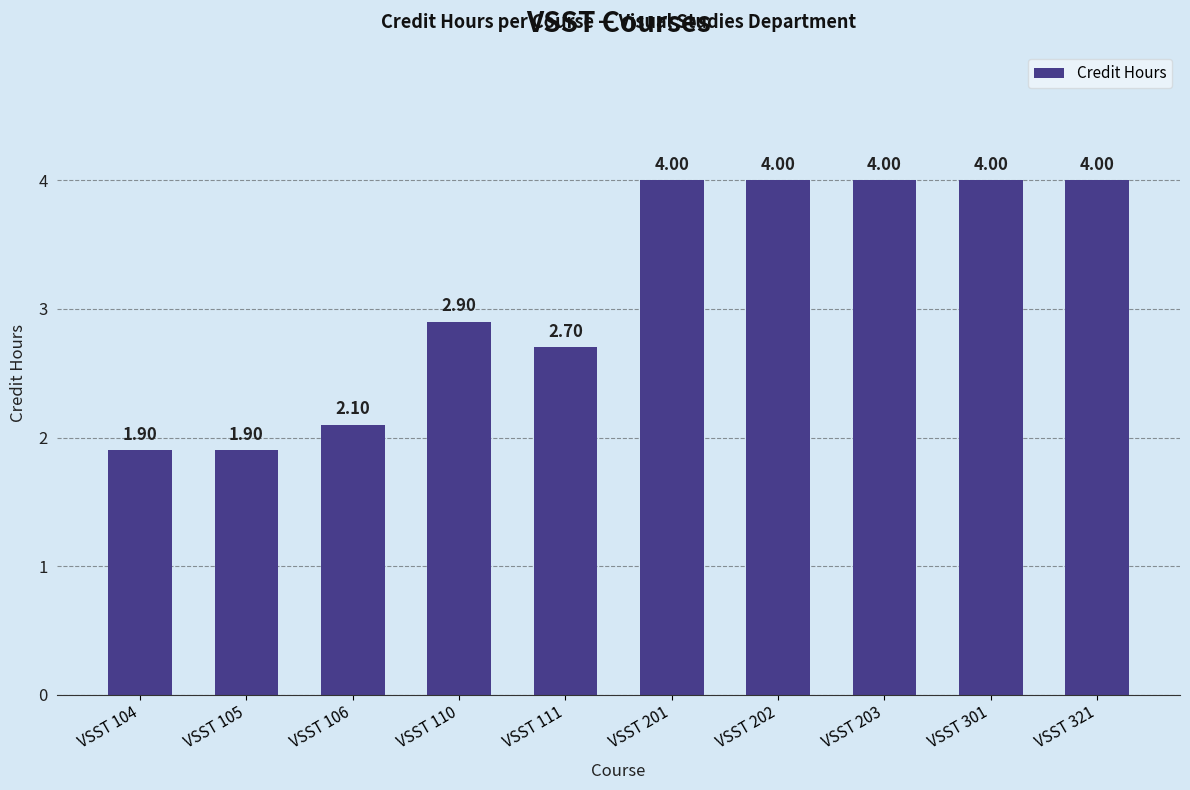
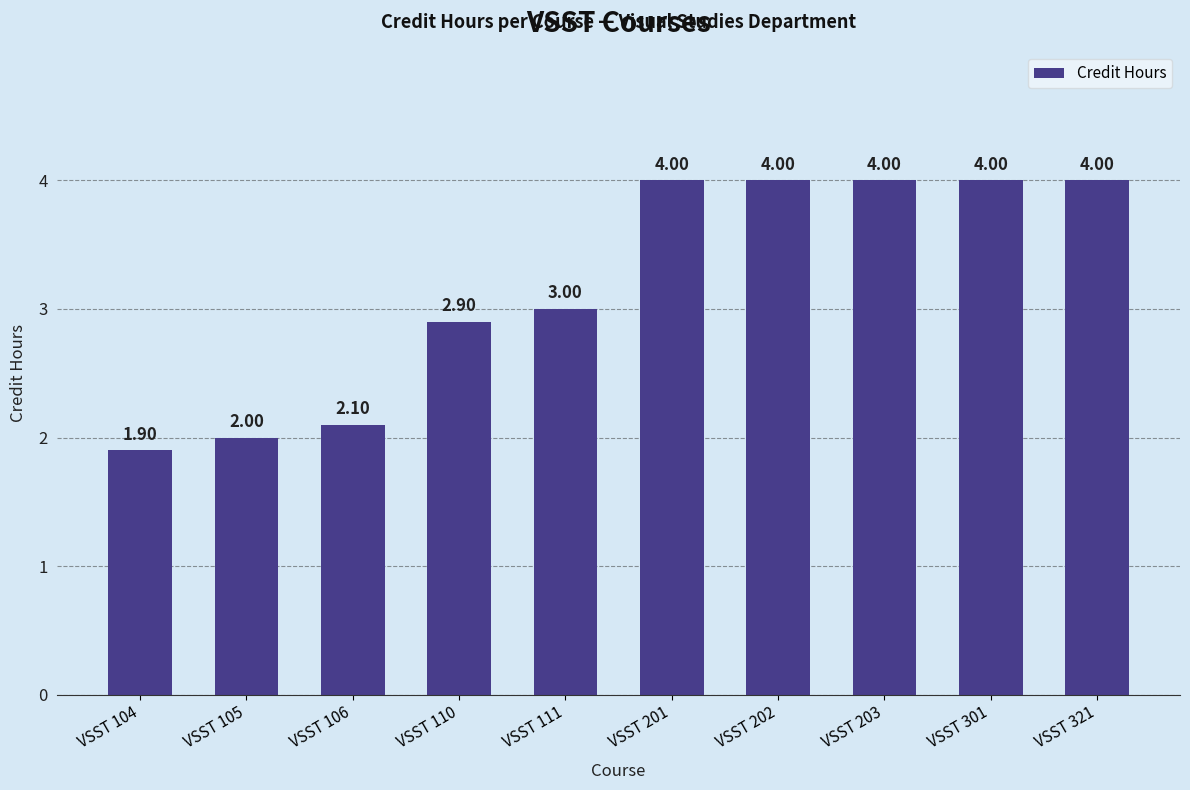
VSST 105: 1.90 -> 2.00
VSST 111: 2.70 -> 3.00
